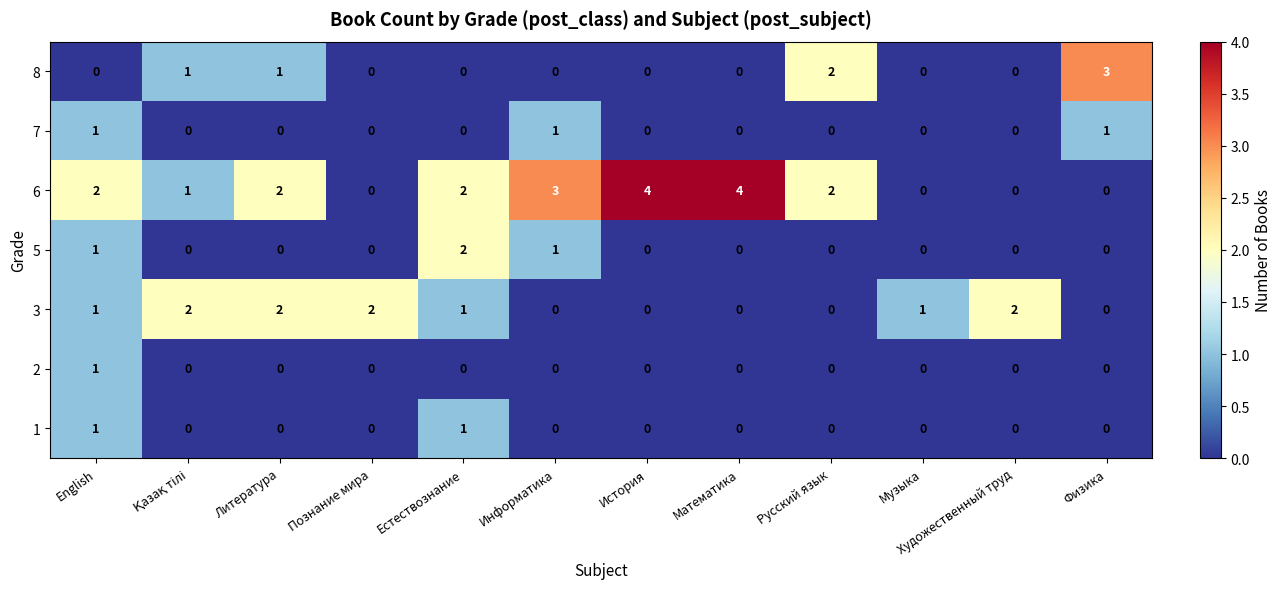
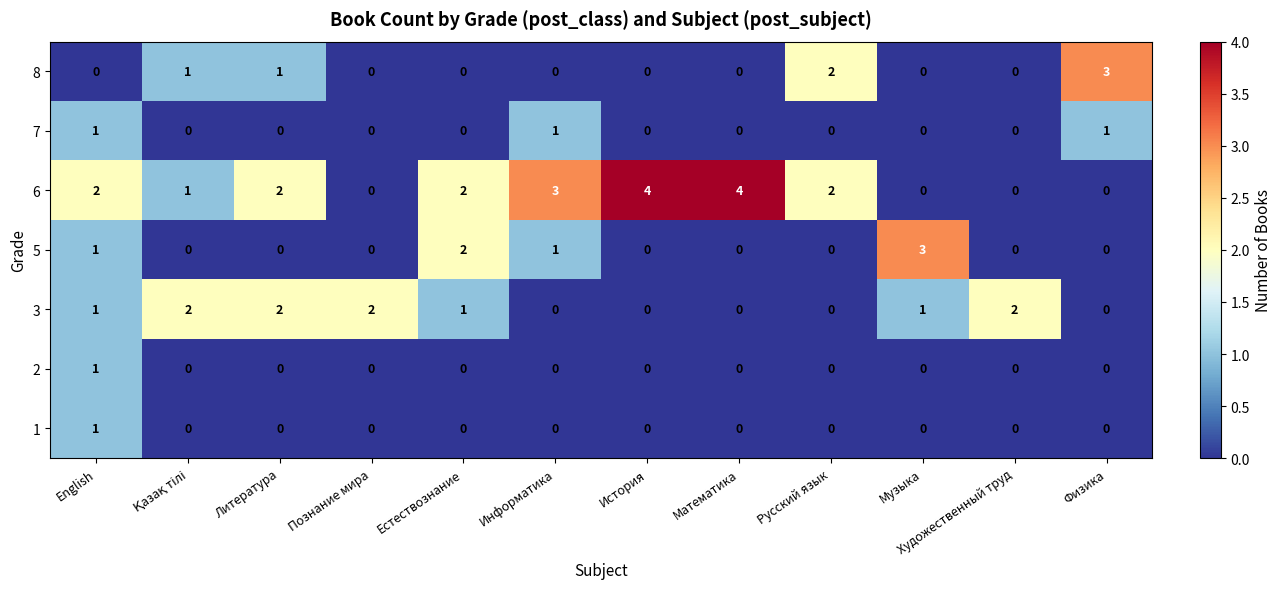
5, Музыка: 0 -> 3
1, Естествознание: 1 -> 0
